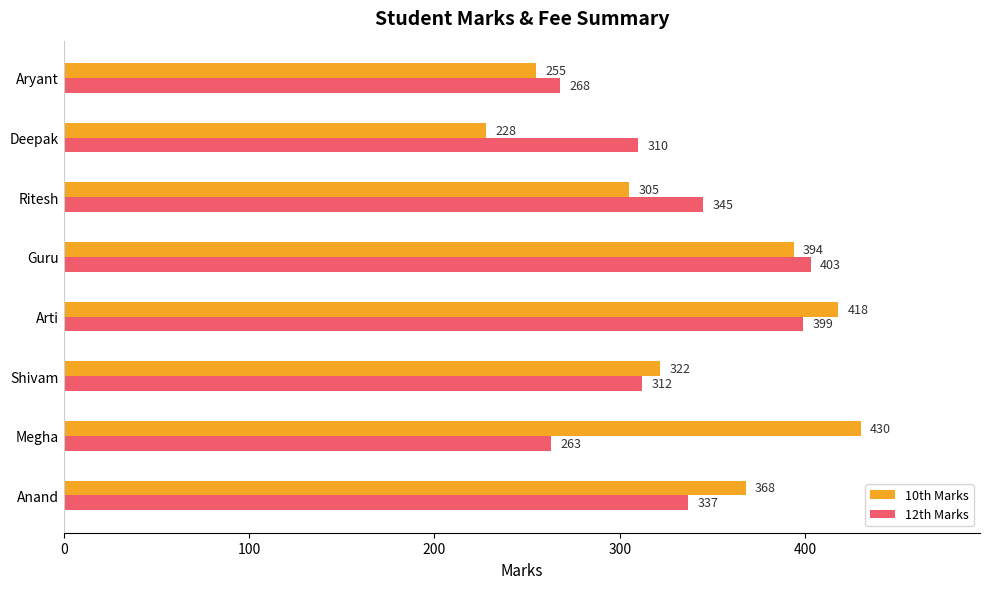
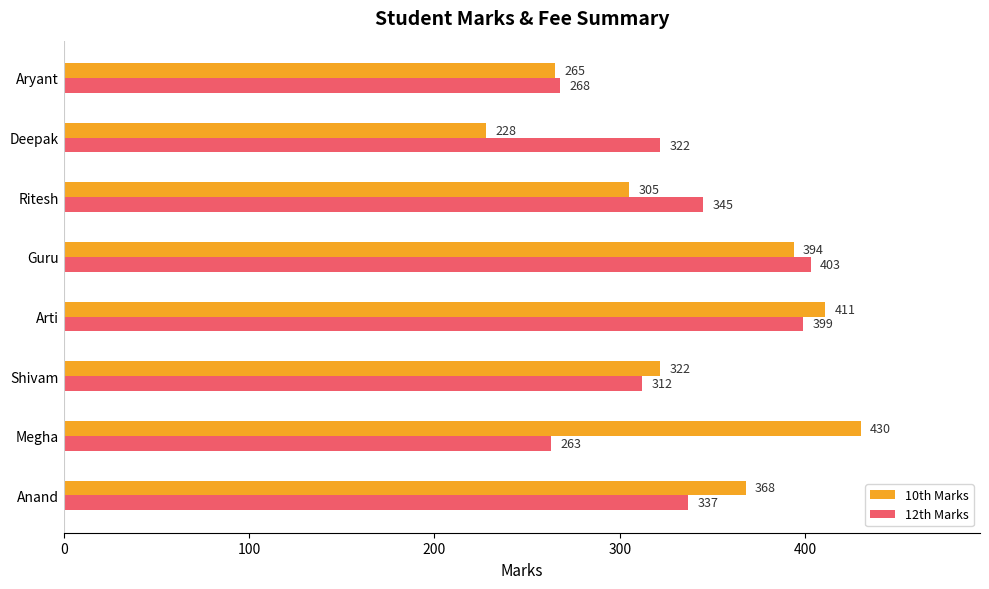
10th Marks, Aryant: 255 -> 265
12th Marks, Deepak: 310 -> 322
10th Marks, Arti: 418 -> 411
